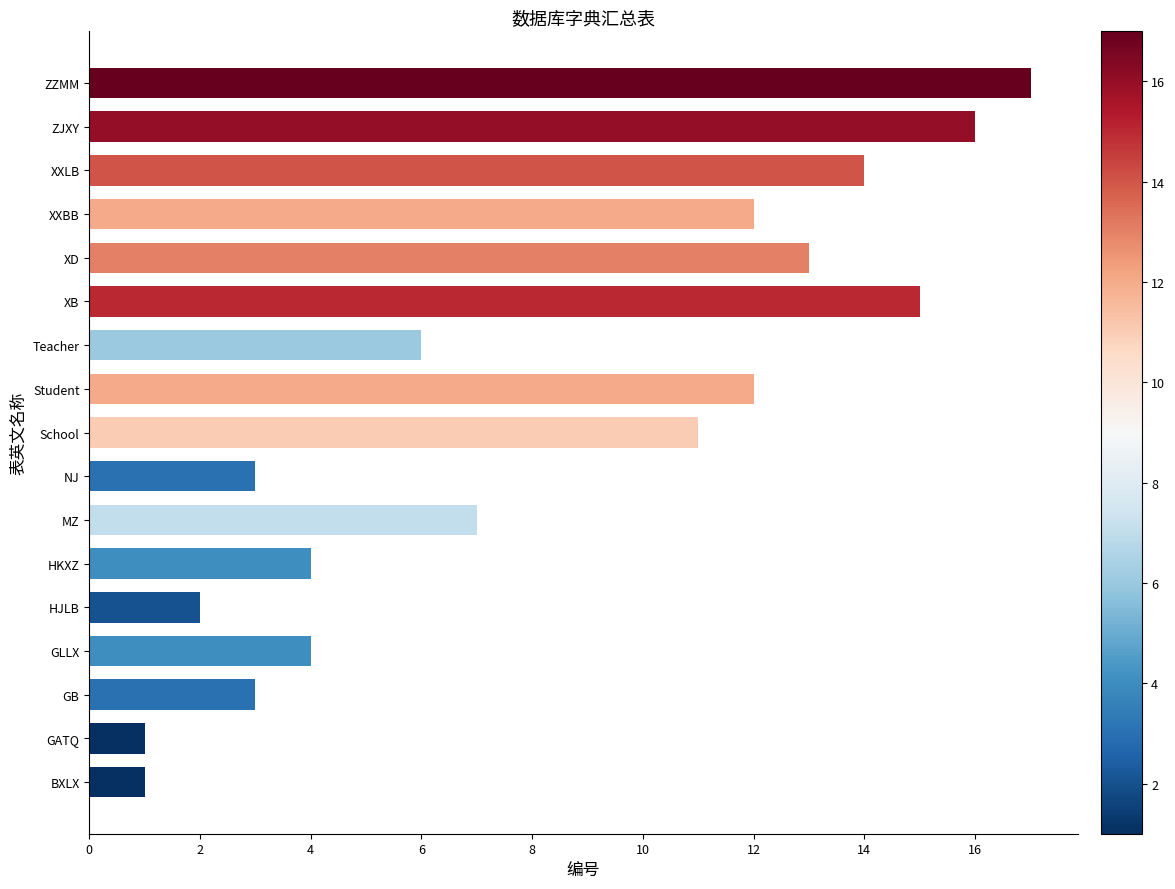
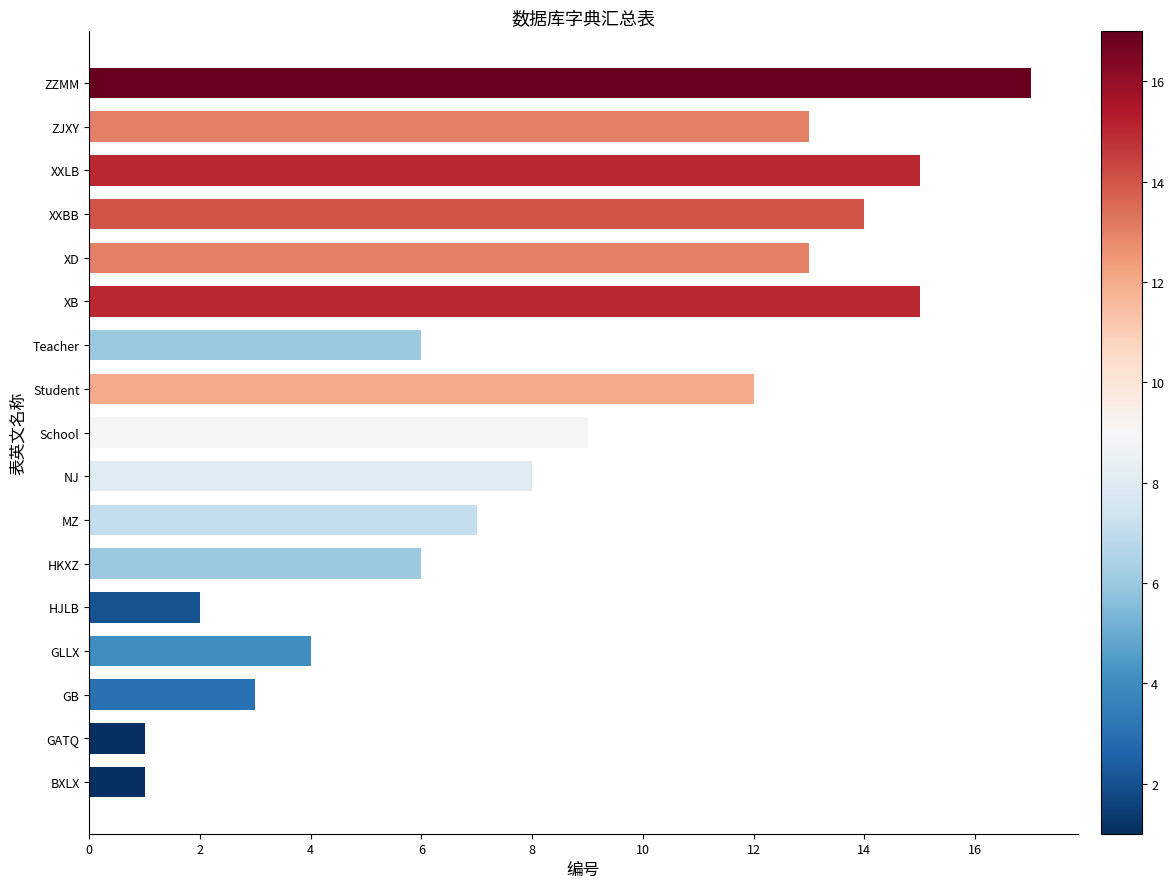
ZJXY: 16 -> 13
XXLB: 14 -> 15
XXBB: 12 -> 14
School: 11 -> 9
NJ: 3 -> 8
HKXZ: 4 -> 6
